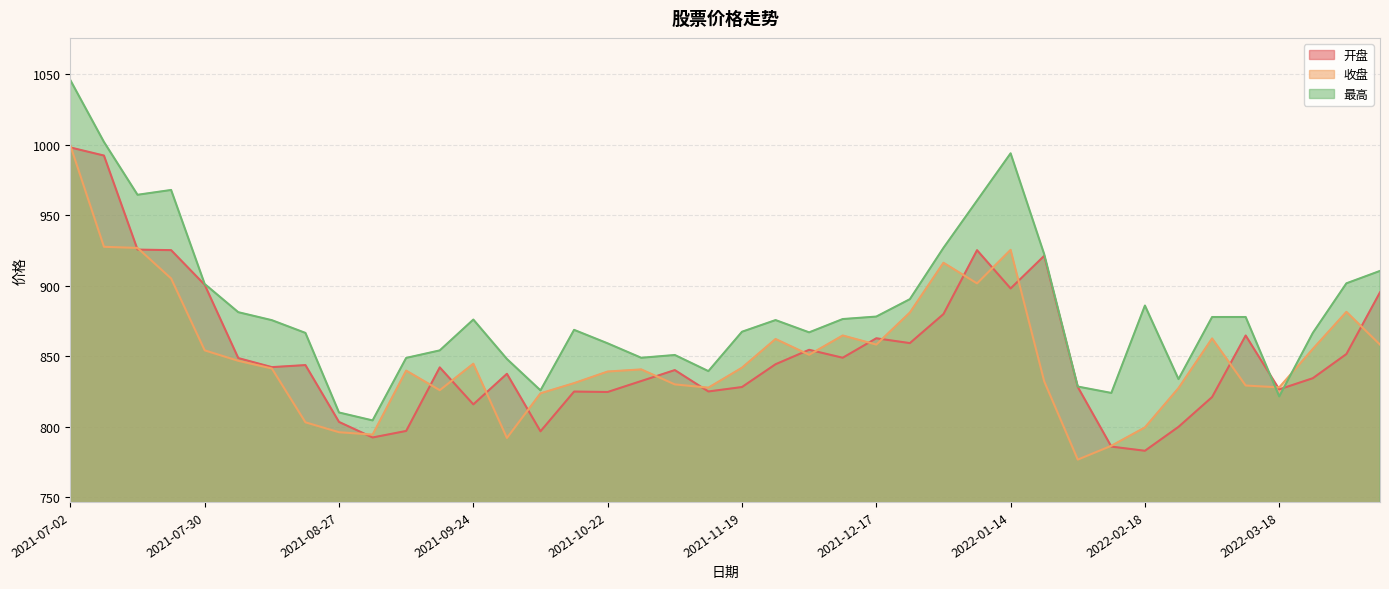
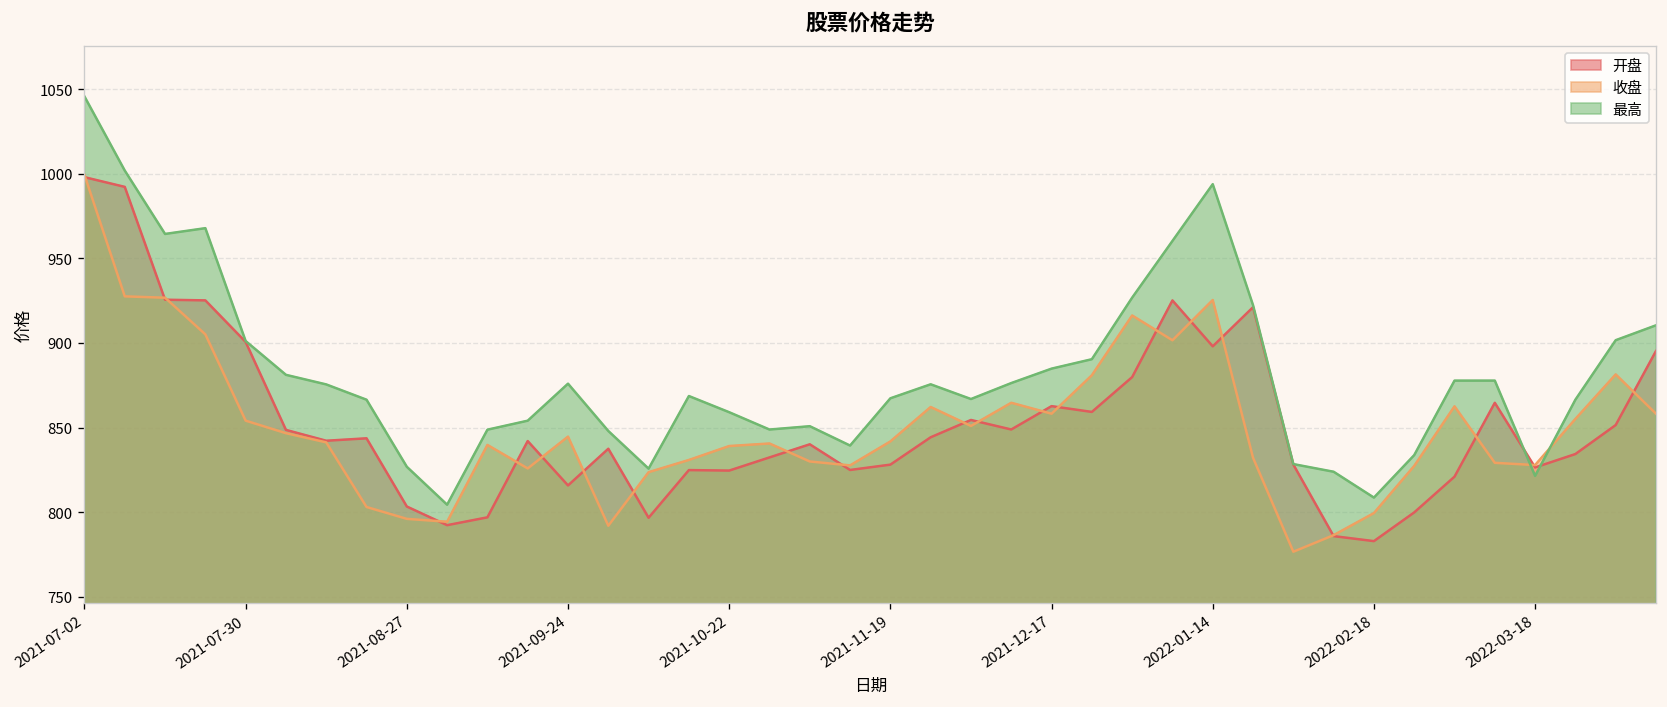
最高, 2021-08-27: 810 -> 827
最高, 2021-12-17: 878 -> 885
最高, 2022-02-18: 886 -> 809
